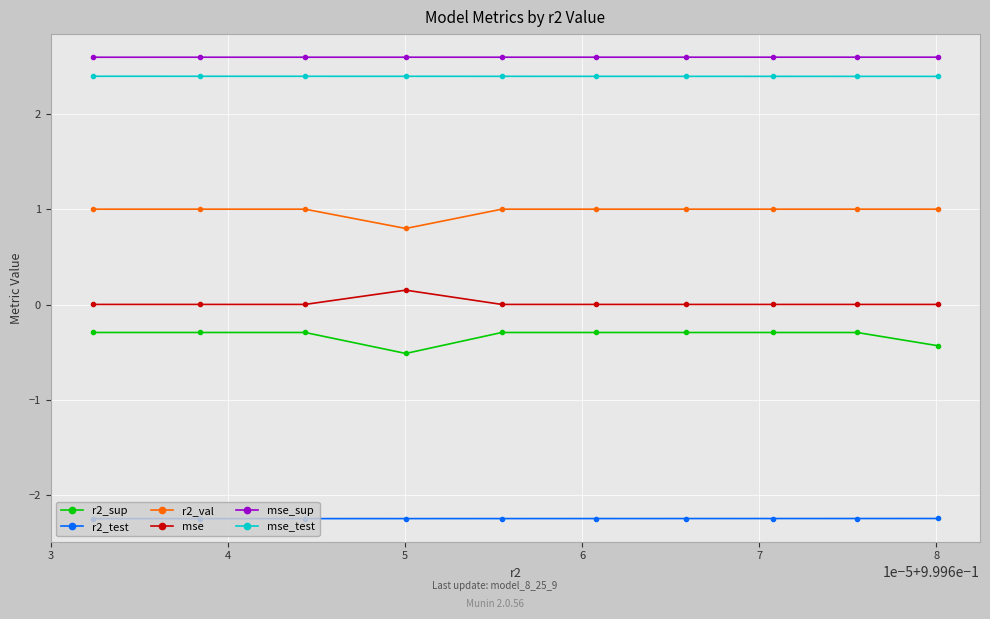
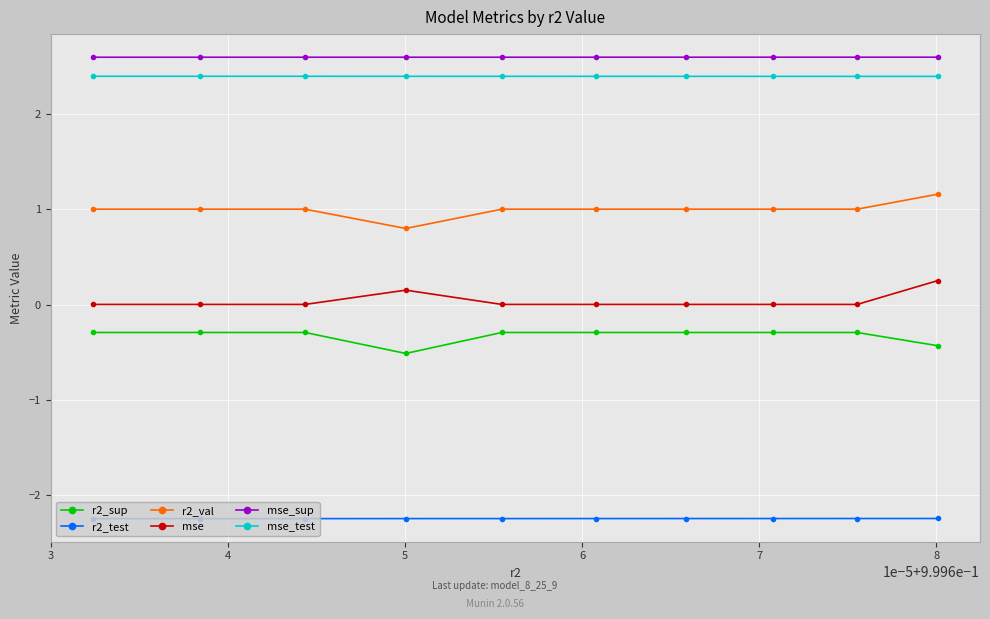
r2_val, 8: 1.0 -> 1.2
mse, 8: 0.0 -> 0.3
